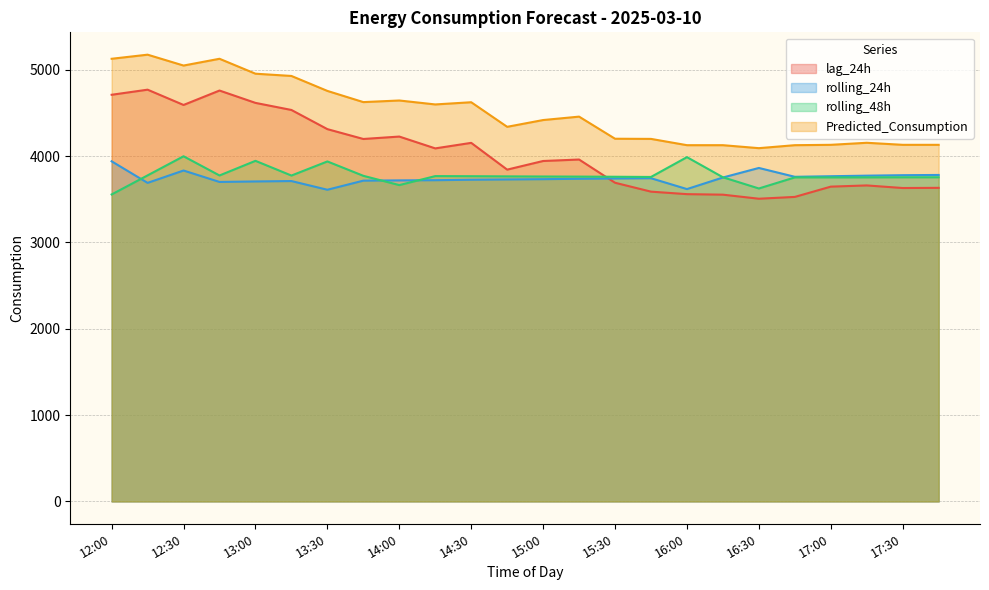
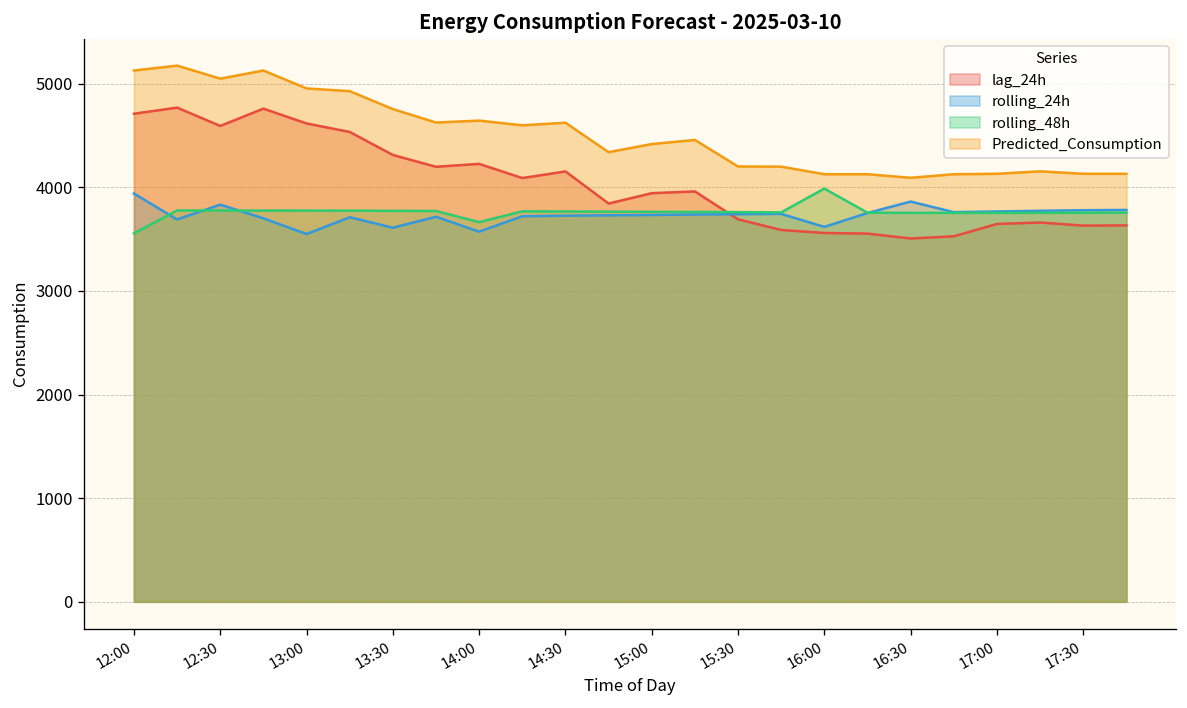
rolling_48h, 12:30: 4000 -> 3800
rolling_24h, 13:00: 3700 -> 3500
rolling_48h, 13:00: 3900 -> 3800
rolling_48h, 13:30: 3900 -> 3800
rolling_24h, 14:00: 3700 -> 3600
rolling_48h, 16:30: 3600 -> 3800
